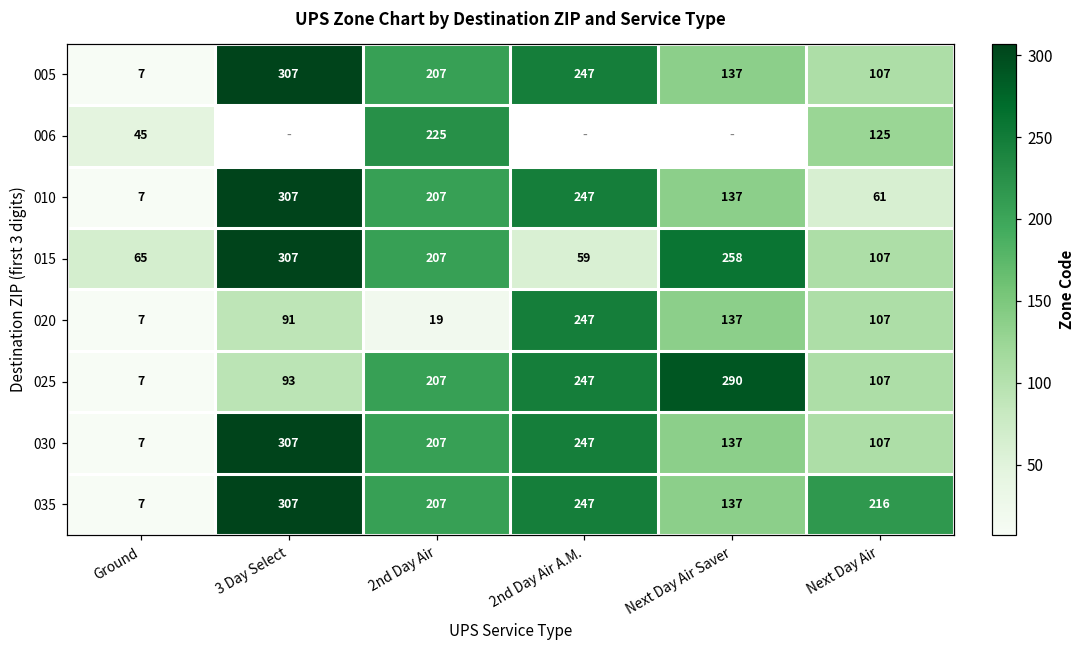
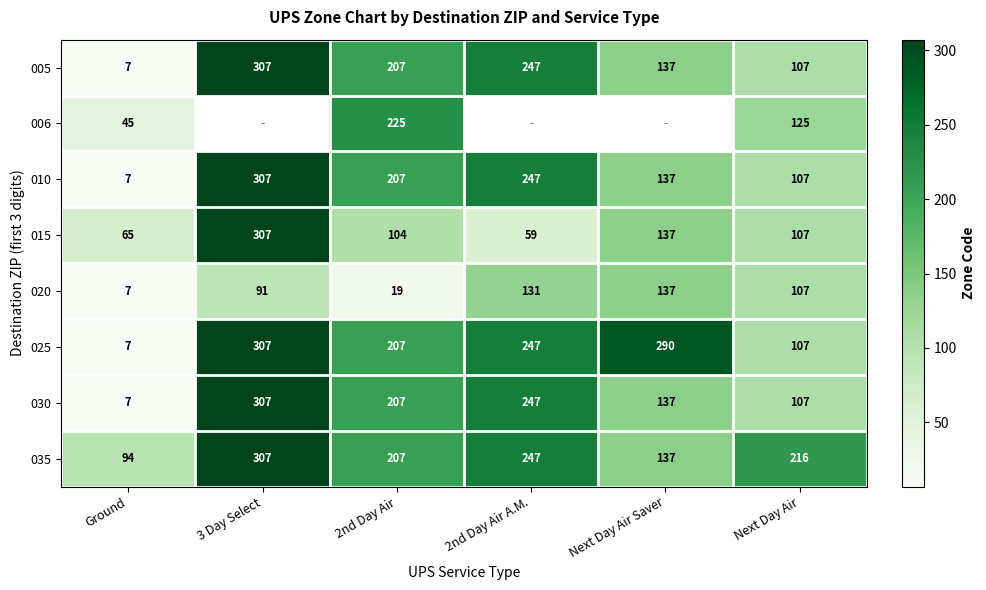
010, Next Day Air: 61 -> 107
015, 2nd Day Air: 207 -> 104
015, Next Day Air Saver: 258 -> 137
020, 2nd Day Air A.M.: 247 -> 131
025, 3 Day Select: 93 -> 307
035, Ground: 7 -> 94
